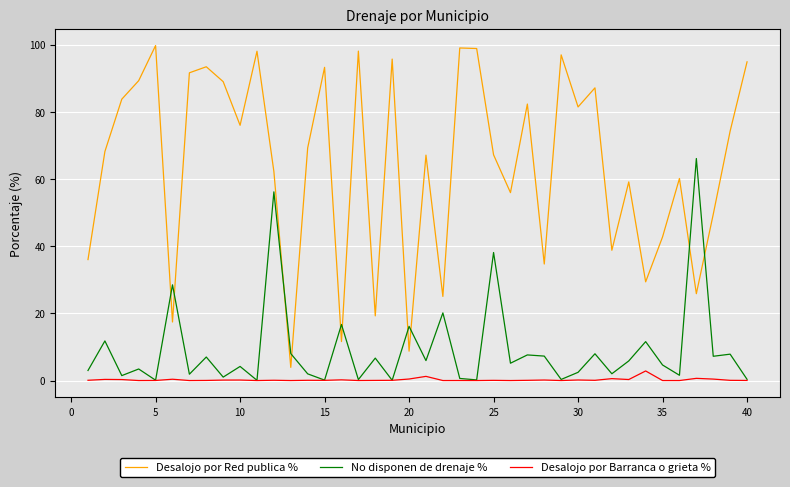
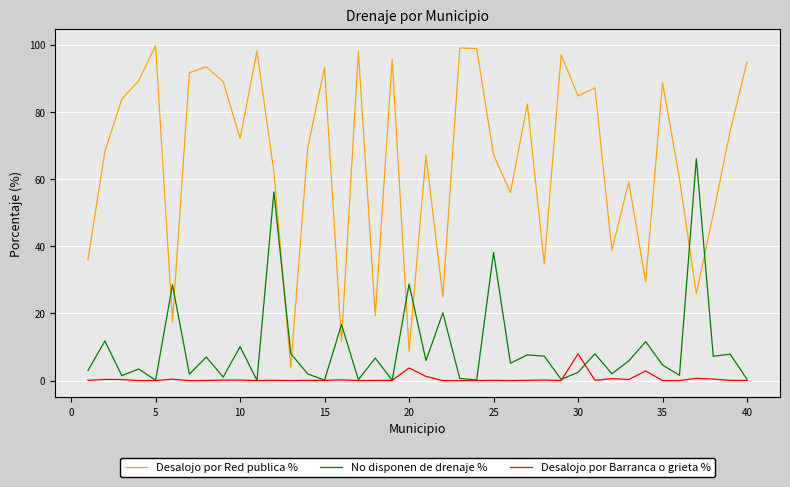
Desalojo por Red publica %, 10: 76 -> 72
No disponen de drenaje %, 10: 4 -> 10
No disponen de drenaje %, 20: 16 -> 29
Desalojo por Barranca o grieta %, 20: 0 -> 4
Desalojo por Red publica %, 30: 82 -> 85
Desalojo por Barranca o grieta %, 30: 0 -> 8
Desalojo por Red publica %, 35: 43 -> 89
